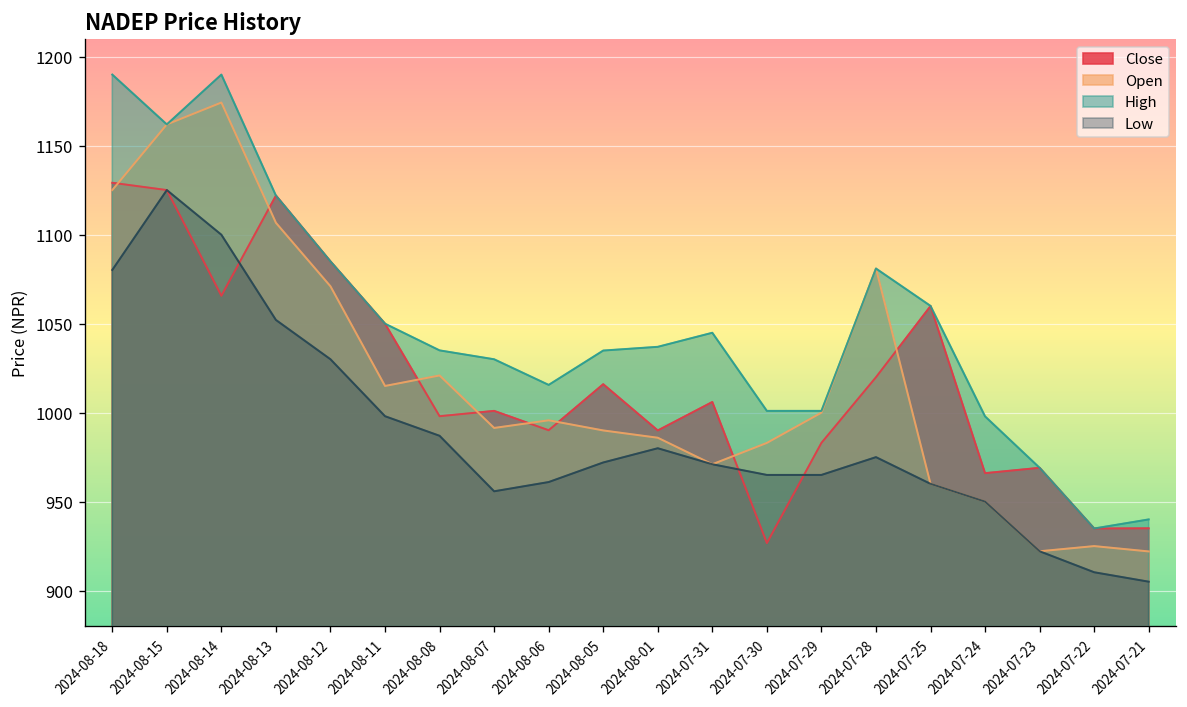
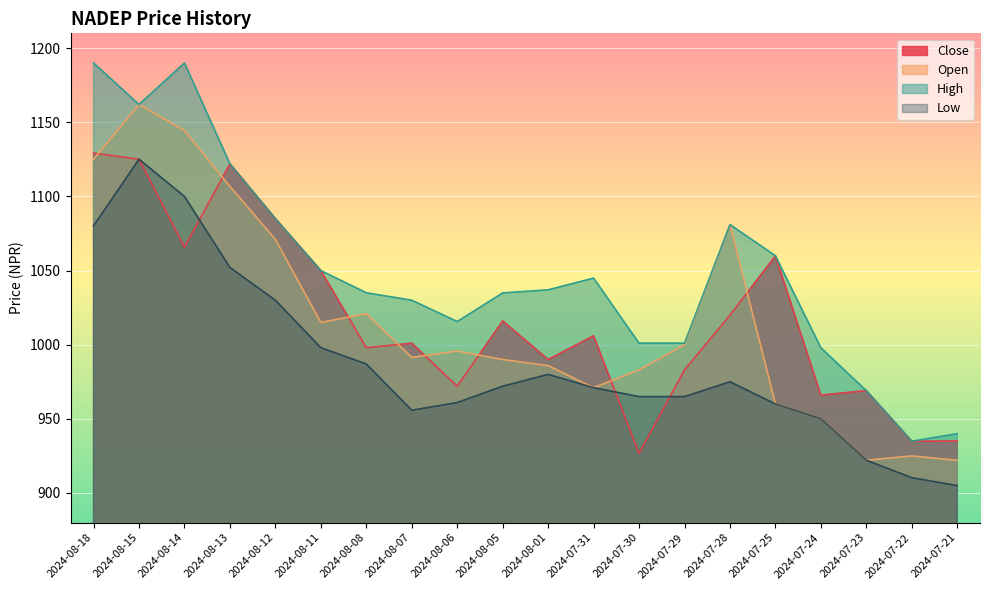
Open, 2024-08-14: 1174 -> 1144
Close, 2024-08-06: 990 -> 972
